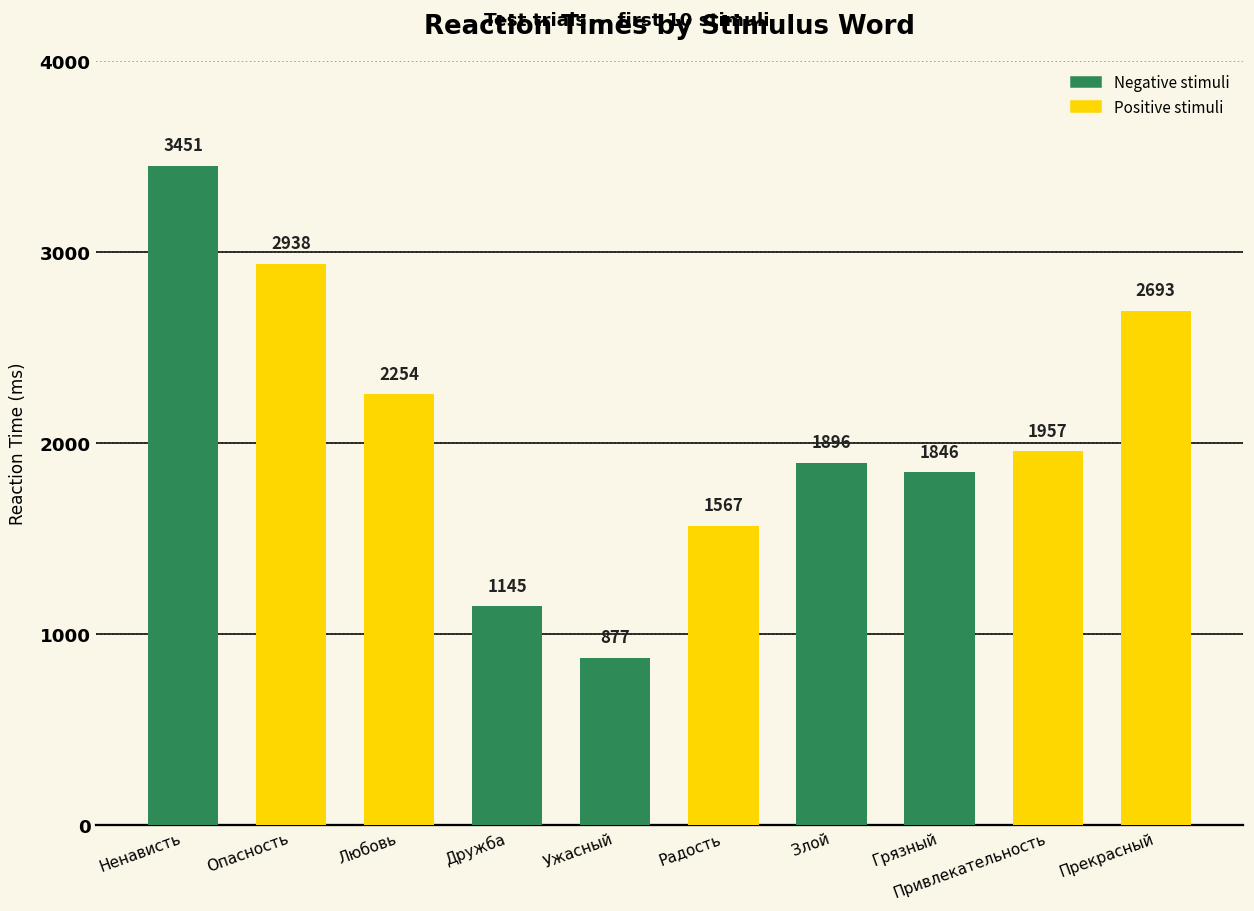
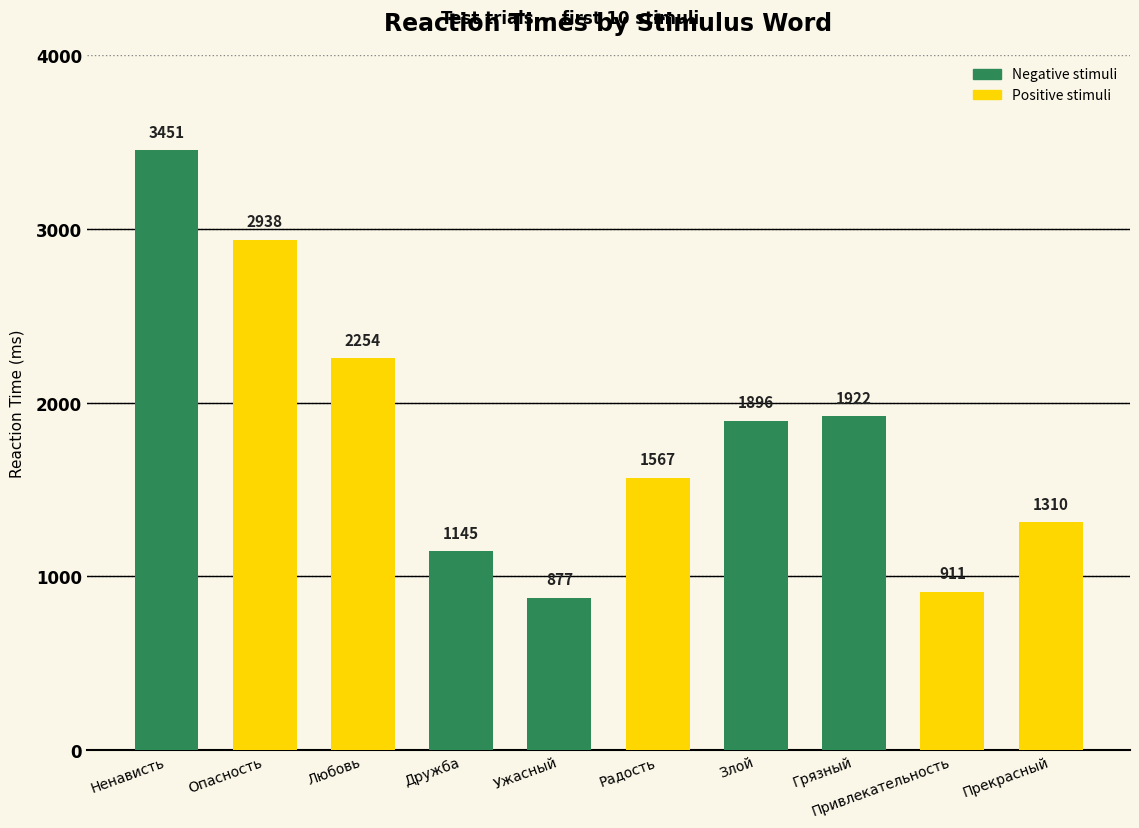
Грязный: 1846 -> 1922
Привлекательность: 1957 -> 911
Прекрасный: 2693 -> 1310
